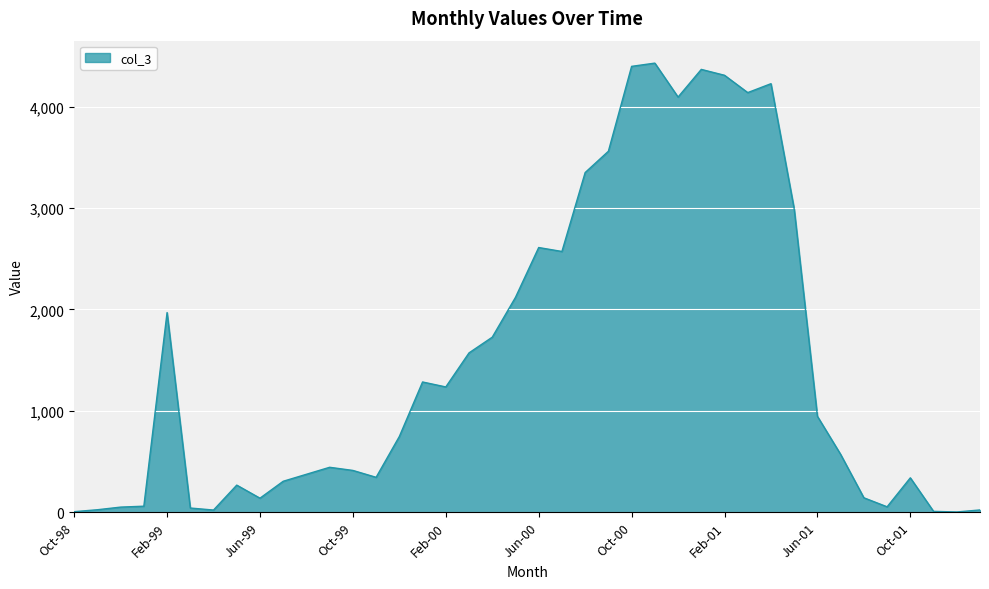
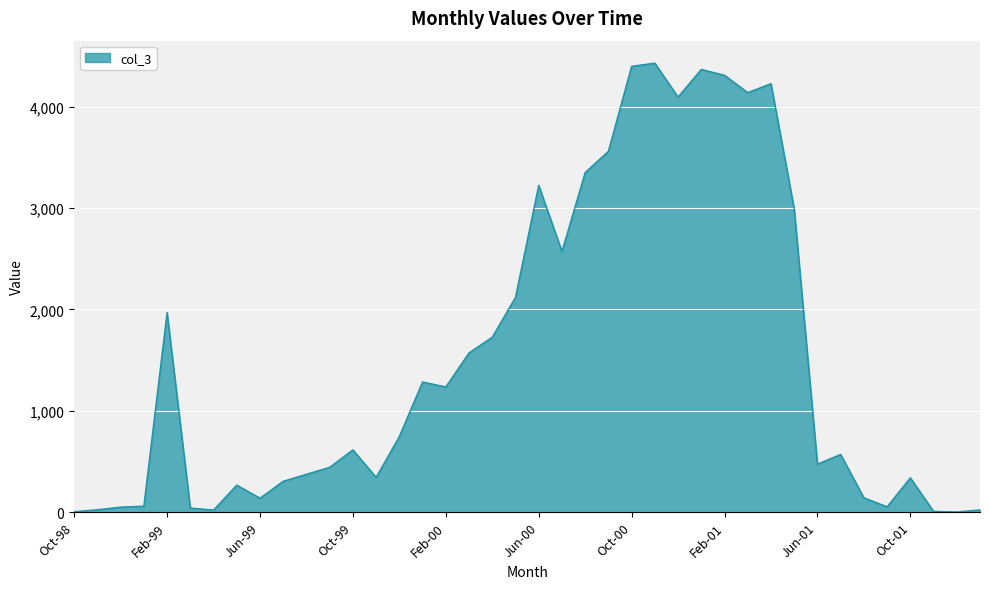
Oct-99: 410 -> 610
Jun-00: 2,610 -> 3,230
Jun-01: 950 -> 470
